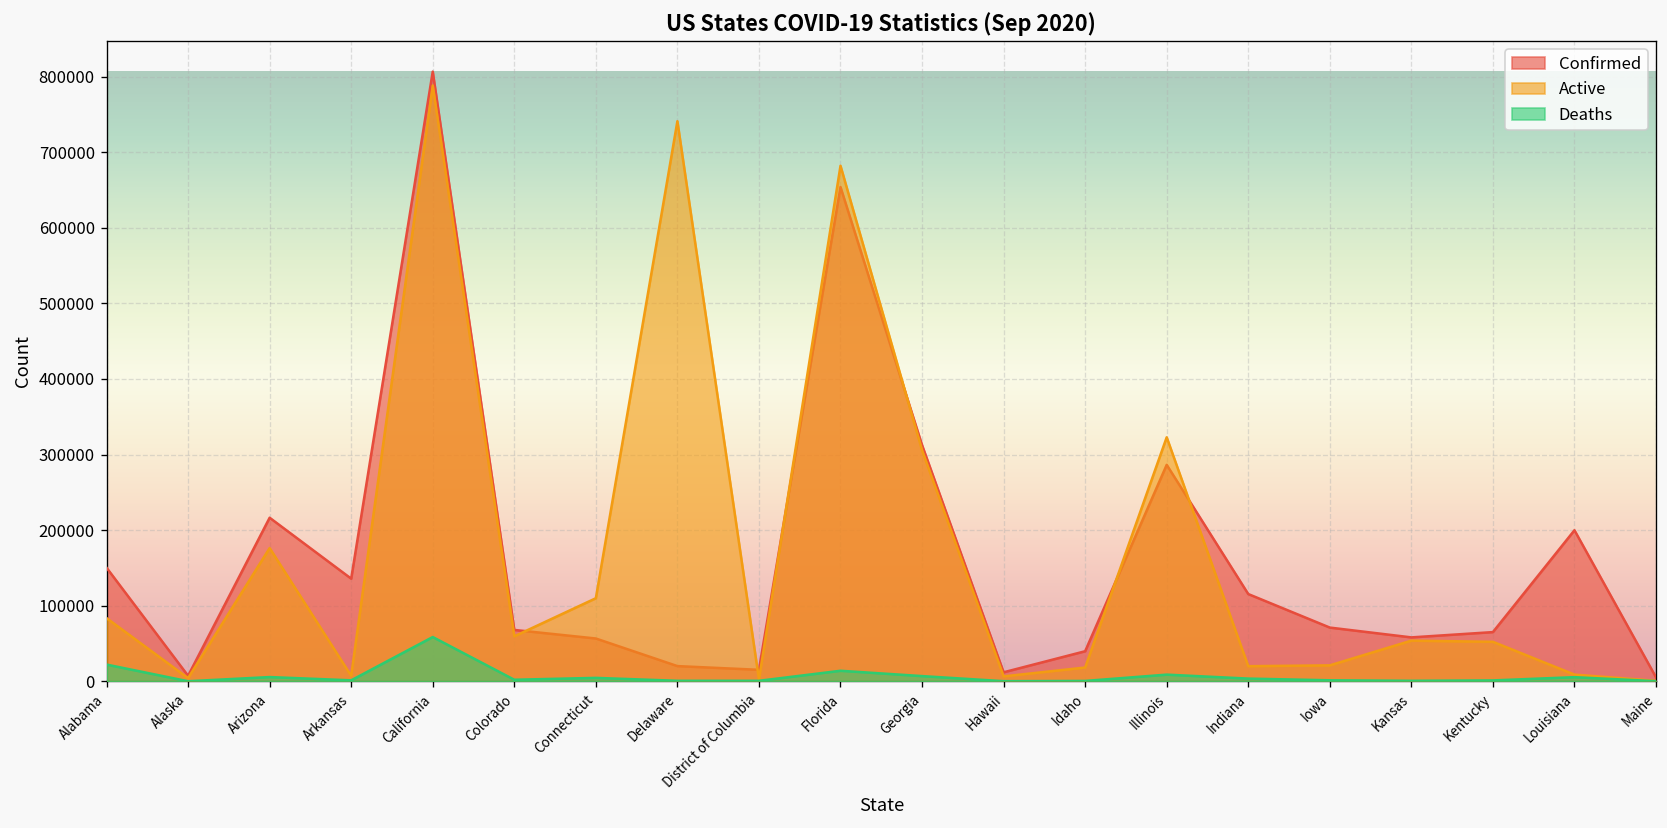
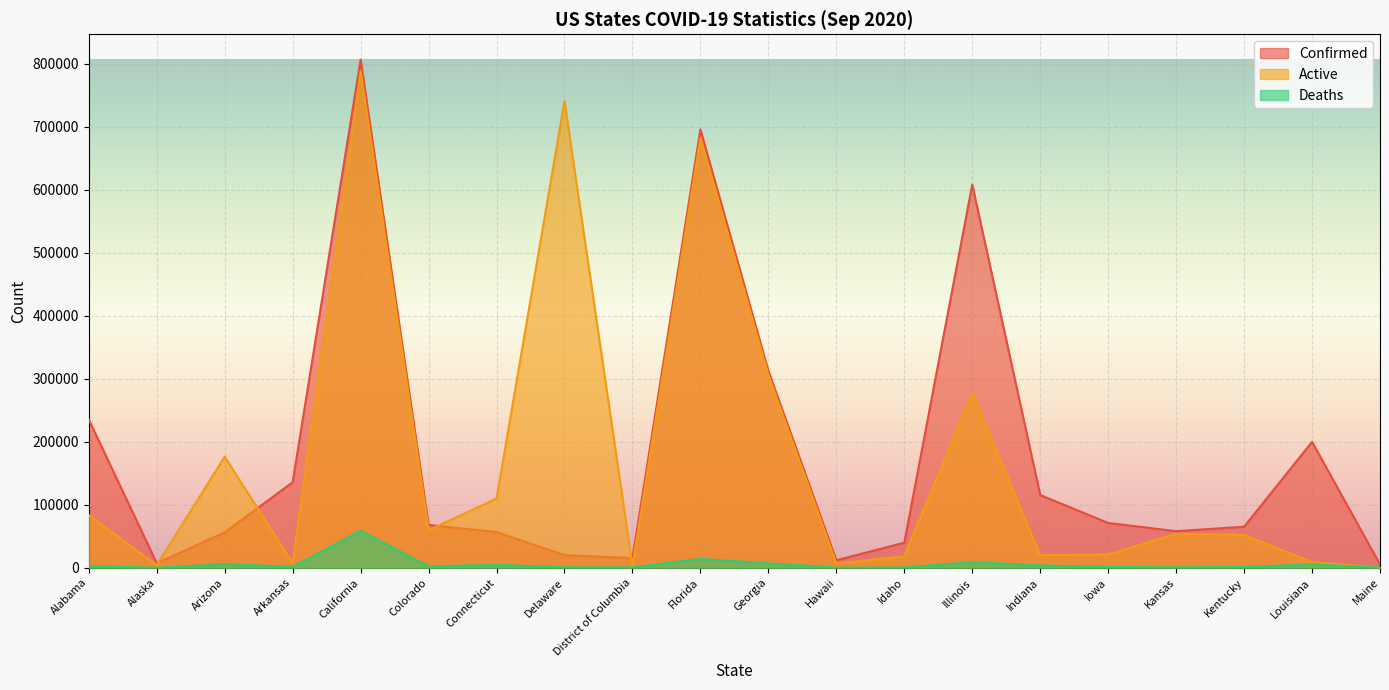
Confirmed, Alabama: 150000 -> 240000
Deaths, Alabama: 20000 -> 0
Confirmed, Arizona: 220000 -> 60000
Confirmed, Florida: 650000 -> 700000
Confirmed, Illinois: 290000 -> 610000
Active, Illinois: 320000 -> 280000
